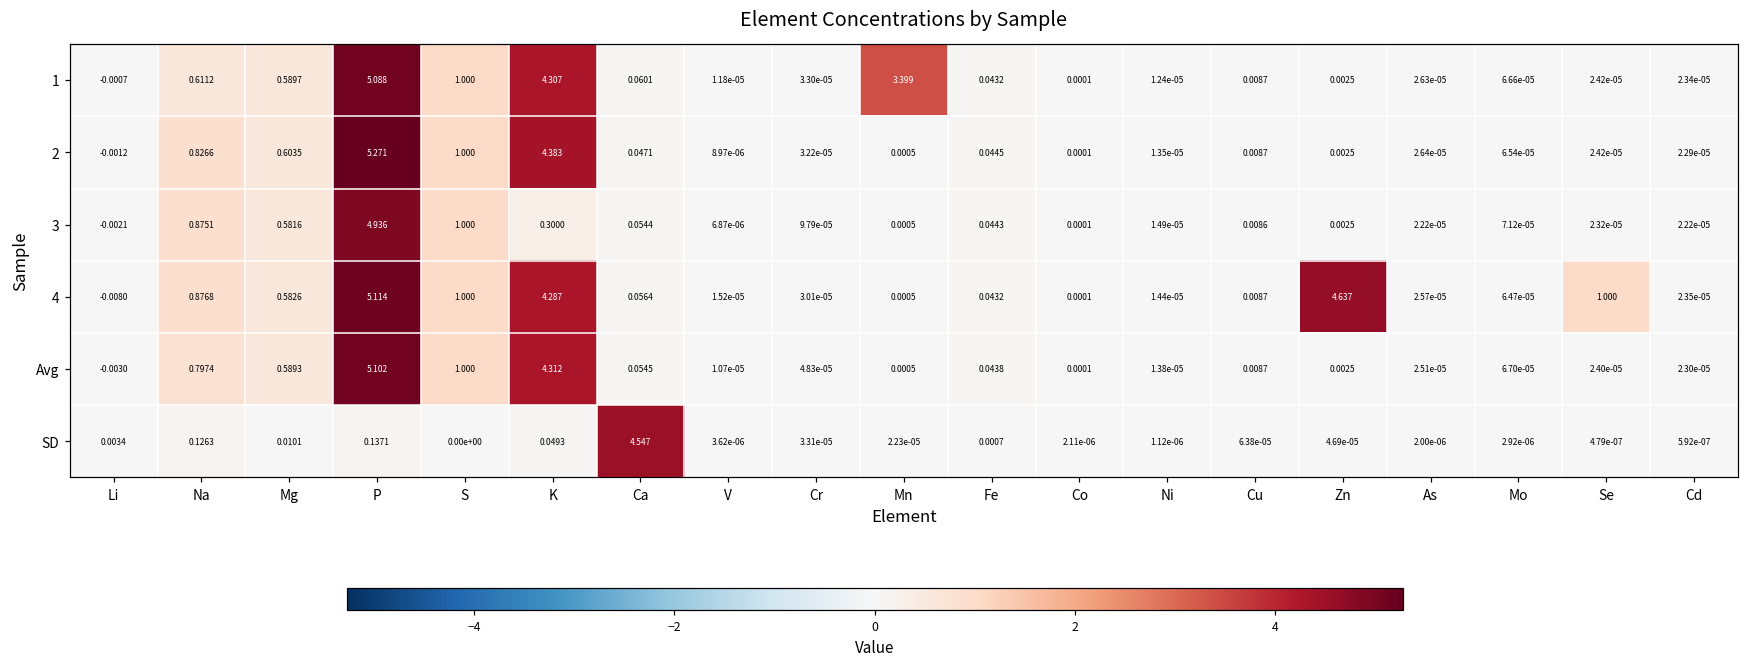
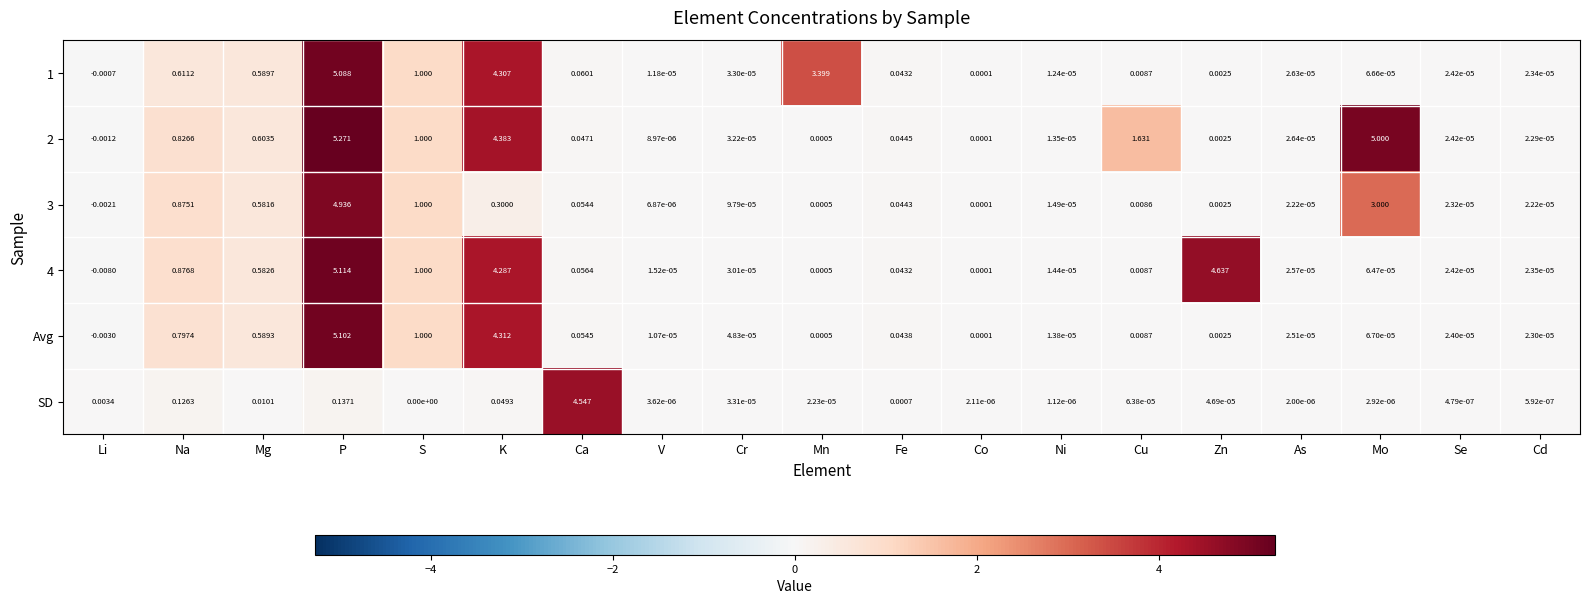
2, Cu: 0.0087 -> 1.631
2, Mo: 6.54e-05 -> 5.000
3, Mo: 7.12e-05 -> 3.000
4, Se: 1.000 -> 2.42e-05
